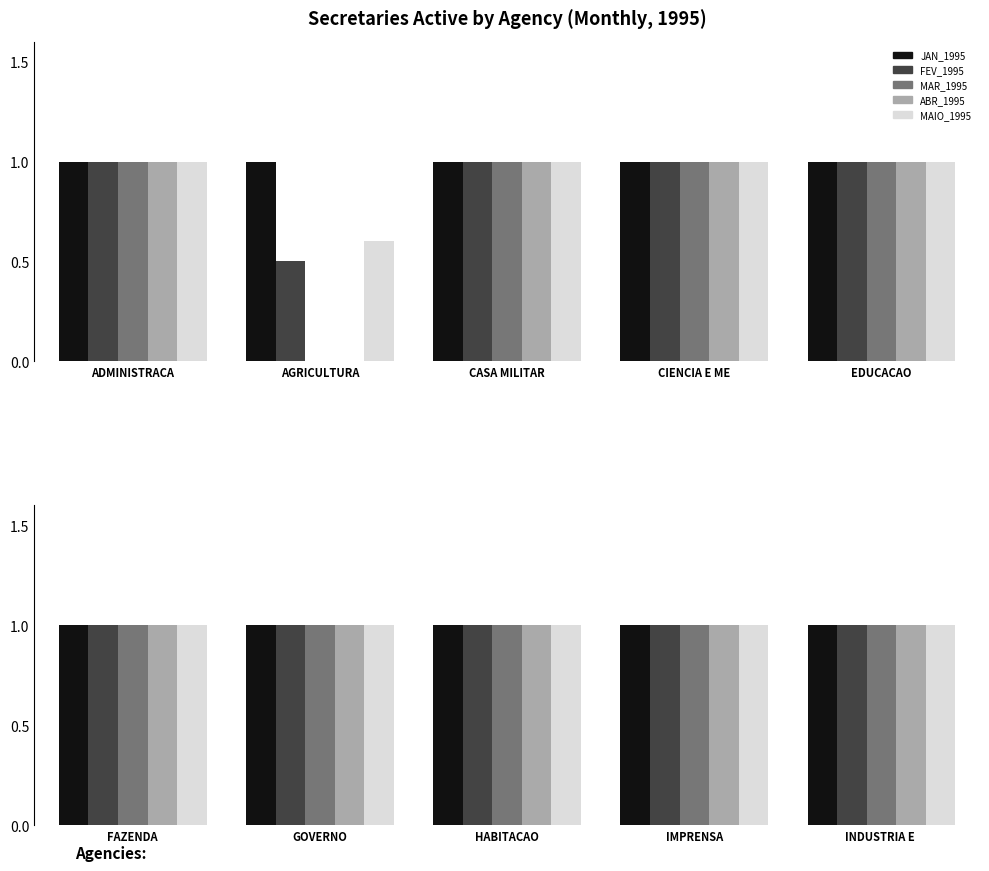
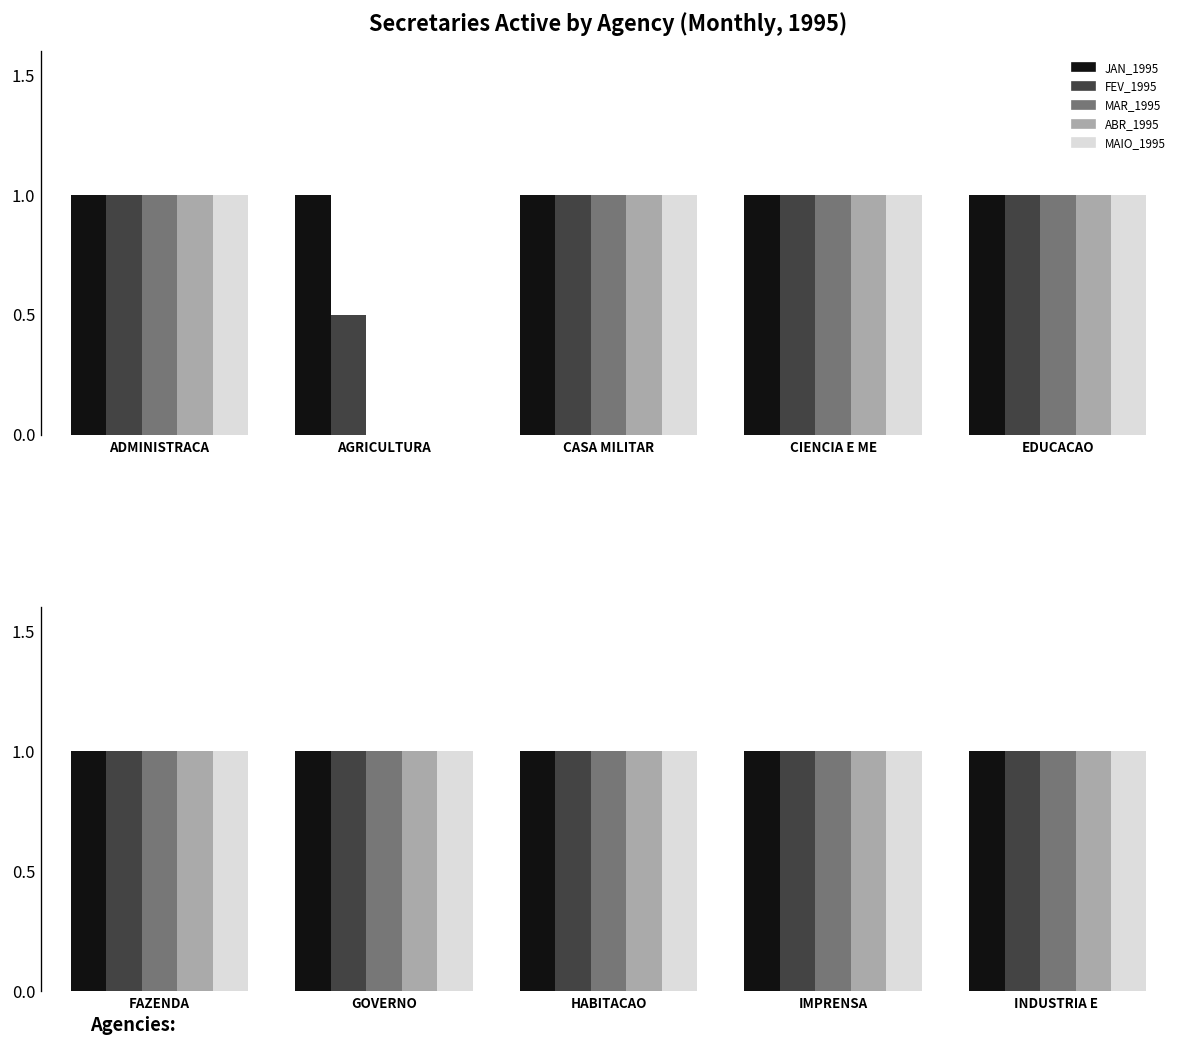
Secretaries Active by Agency (Monthly, 1995), MAIO_1995, AGRICULTURA: 0.6 -> 0.0
